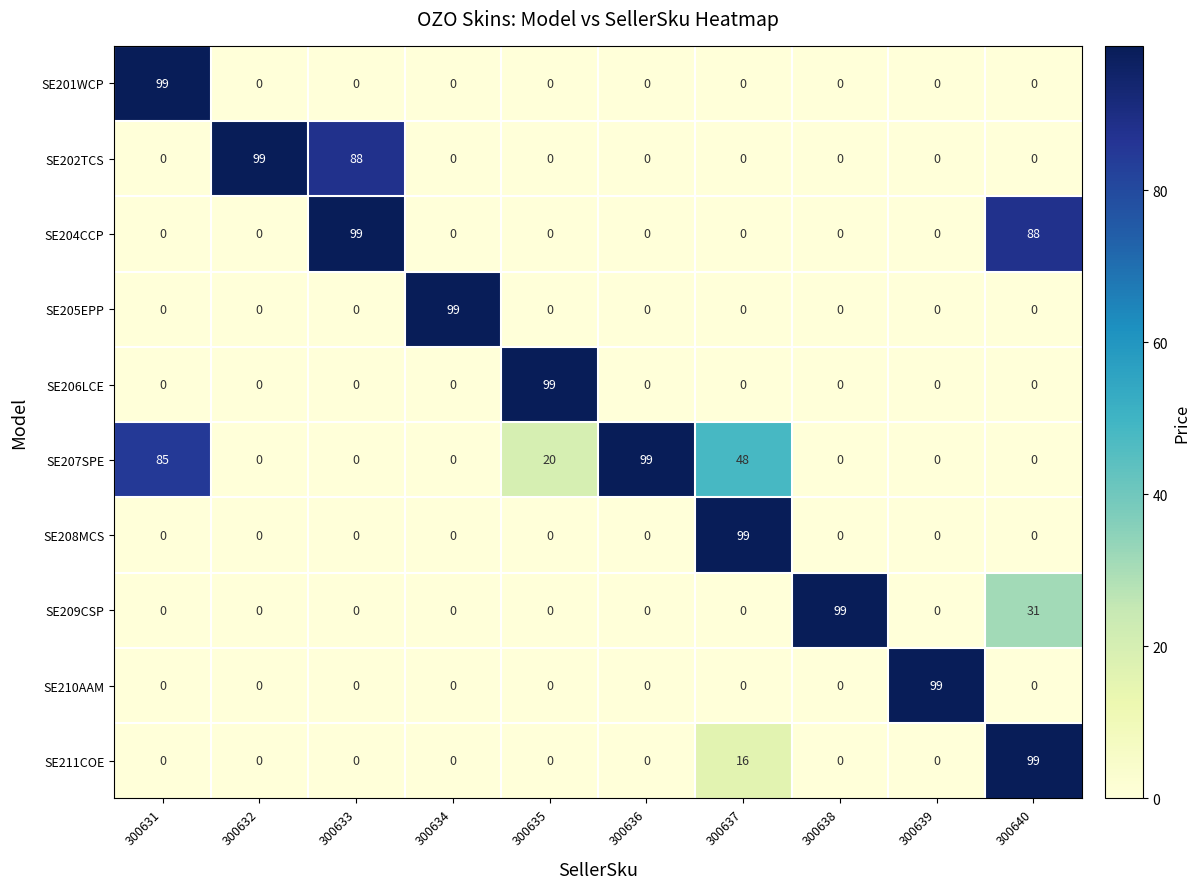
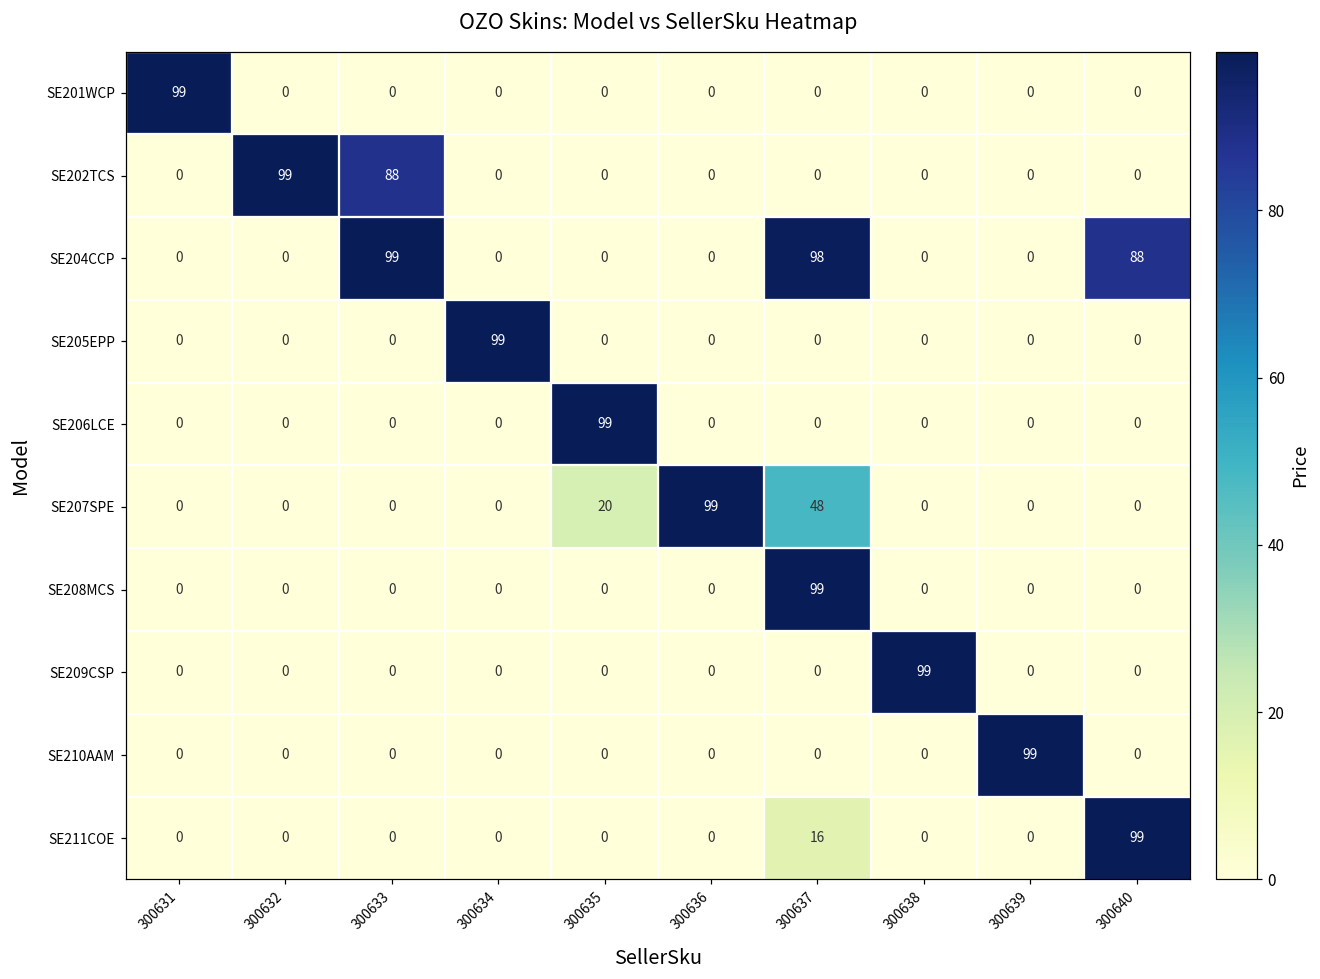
SE204CCP, 300637: 0 -> 98
SE207SPE, 300631: 85 -> 0
SE209CSP, 300640: 31 -> 0
